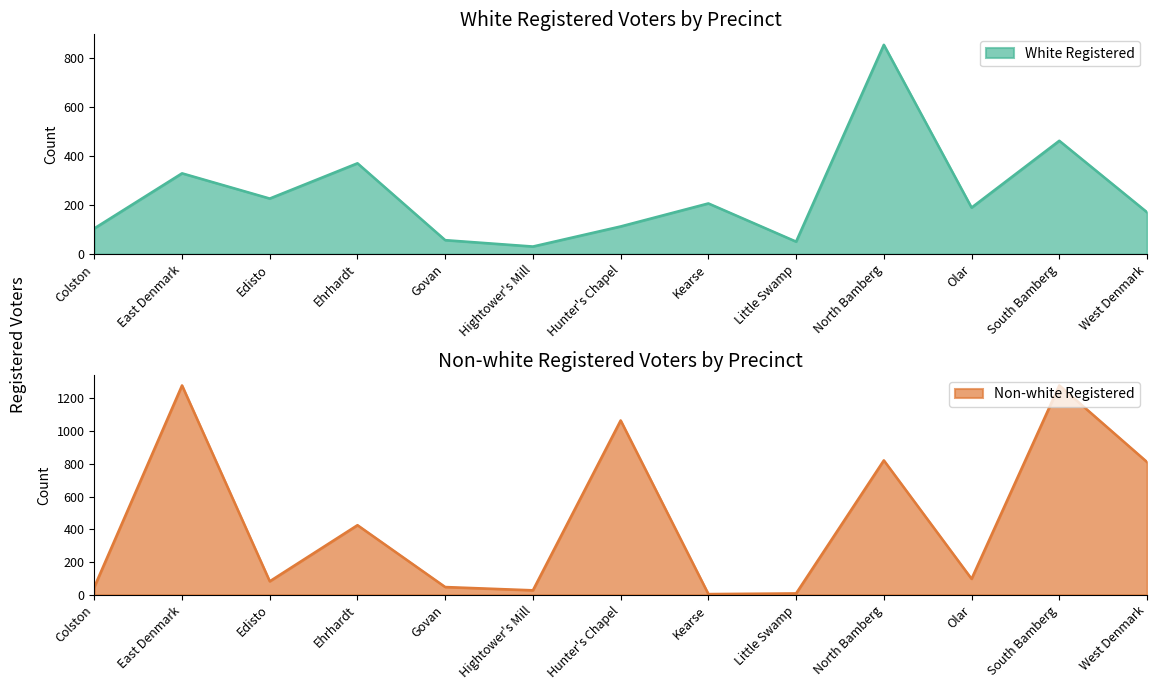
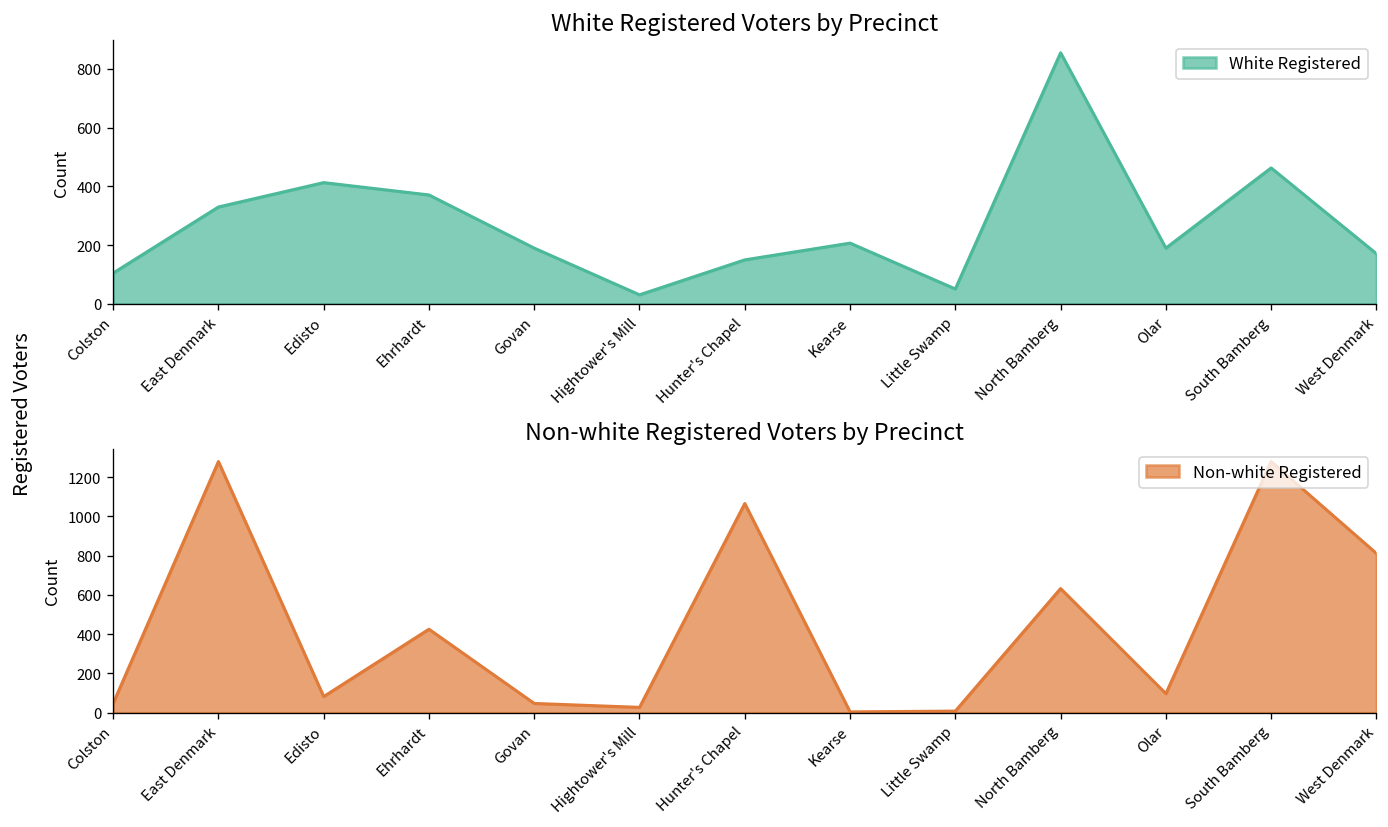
White Registered Voters by Precinct, Edisto: 230 -> 410
White Registered Voters by Precinct, Govan: 60 -> 190
White Registered Voters by Precinct, Hunter's Chapel: 110 -> 150
Non-white Registered Voters by Precinct, North Bamberg: 820 -> 630
